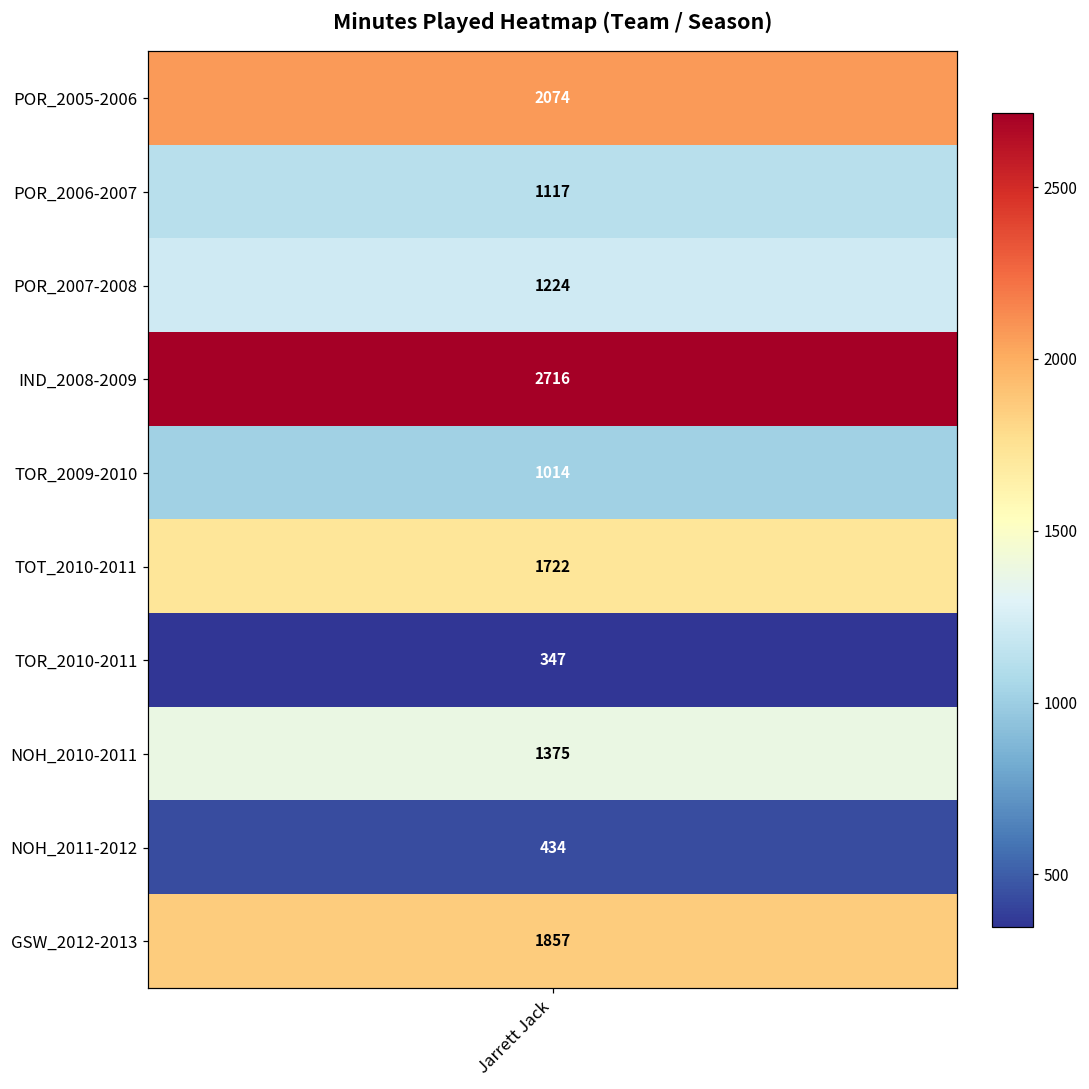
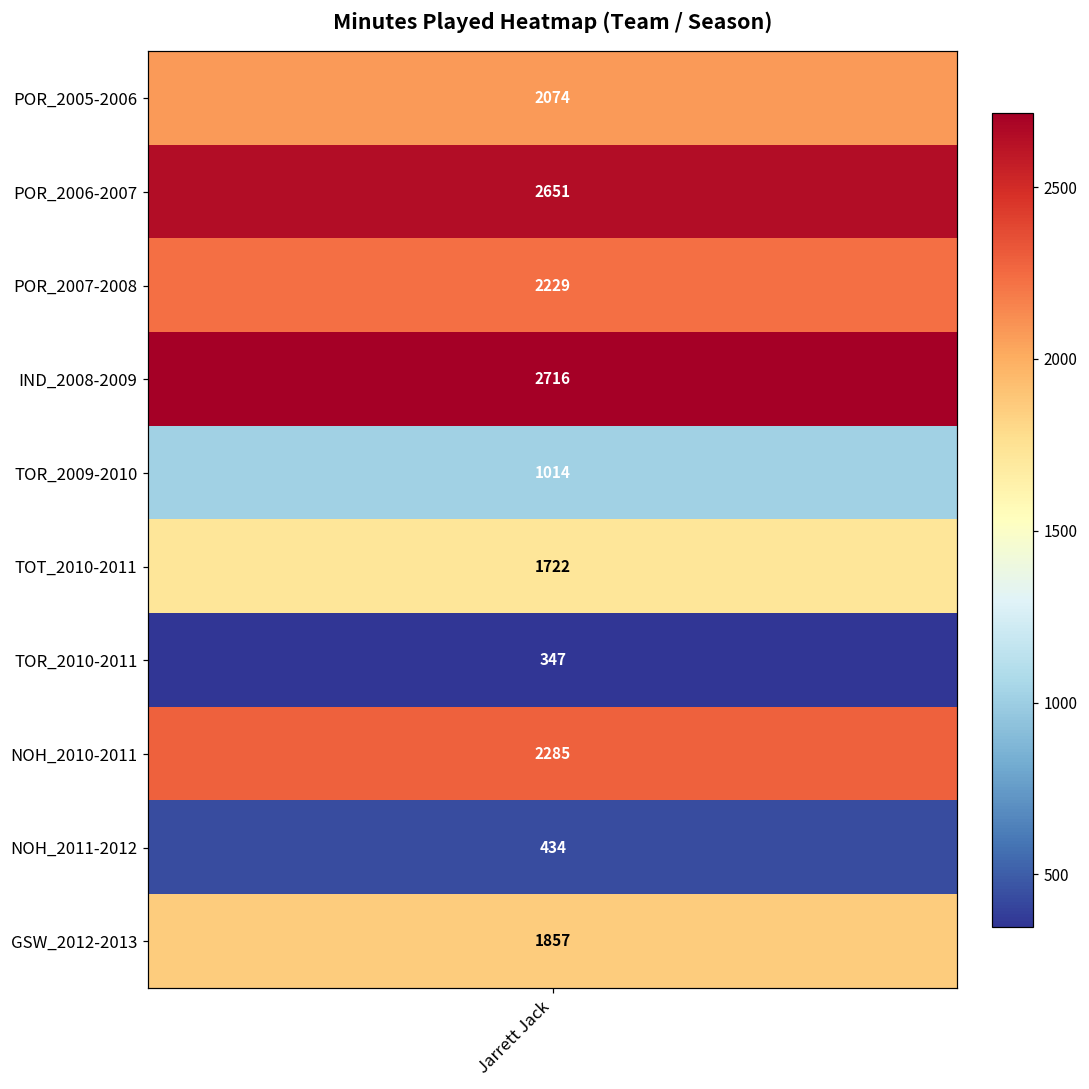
POR_2006-2007, Jarrett Jack: 1117 -> 2651
POR_2007-2008, Jarrett Jack: 1224 -> 2229
NOH_2010-2011, Jarrett Jack: 1375 -> 2285
